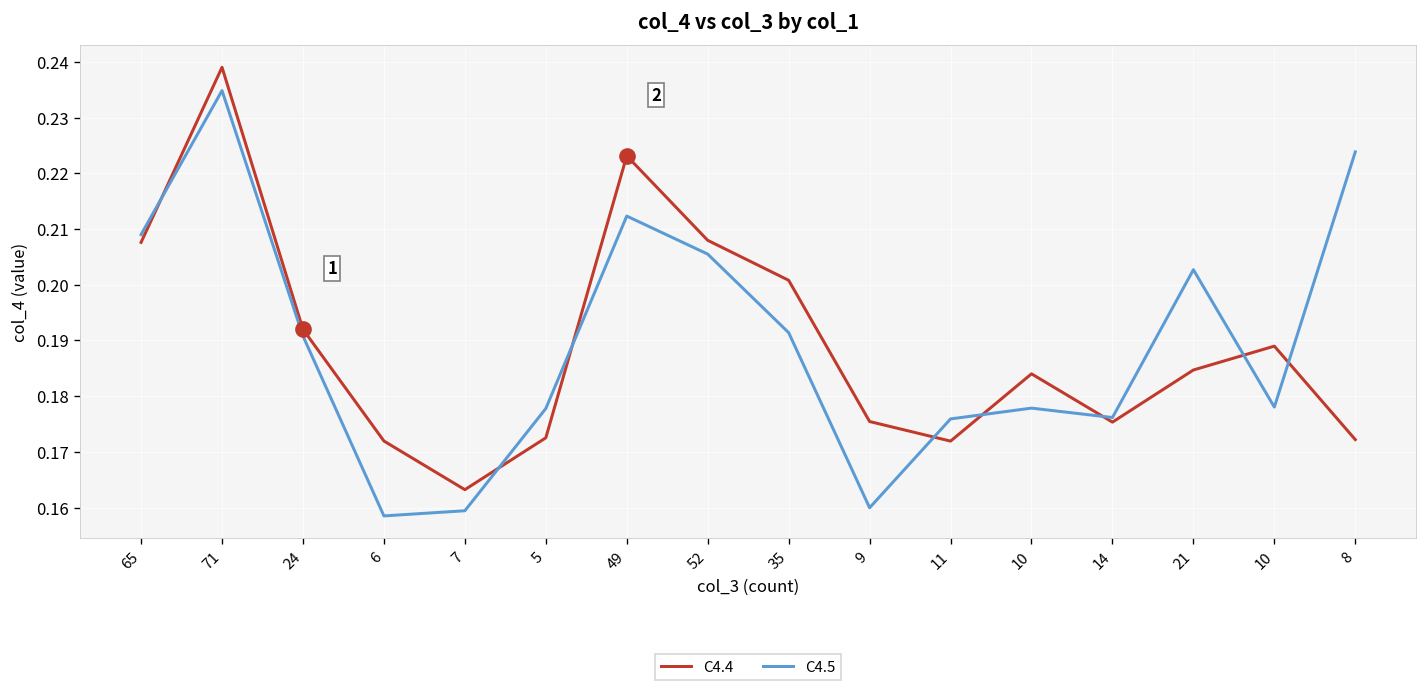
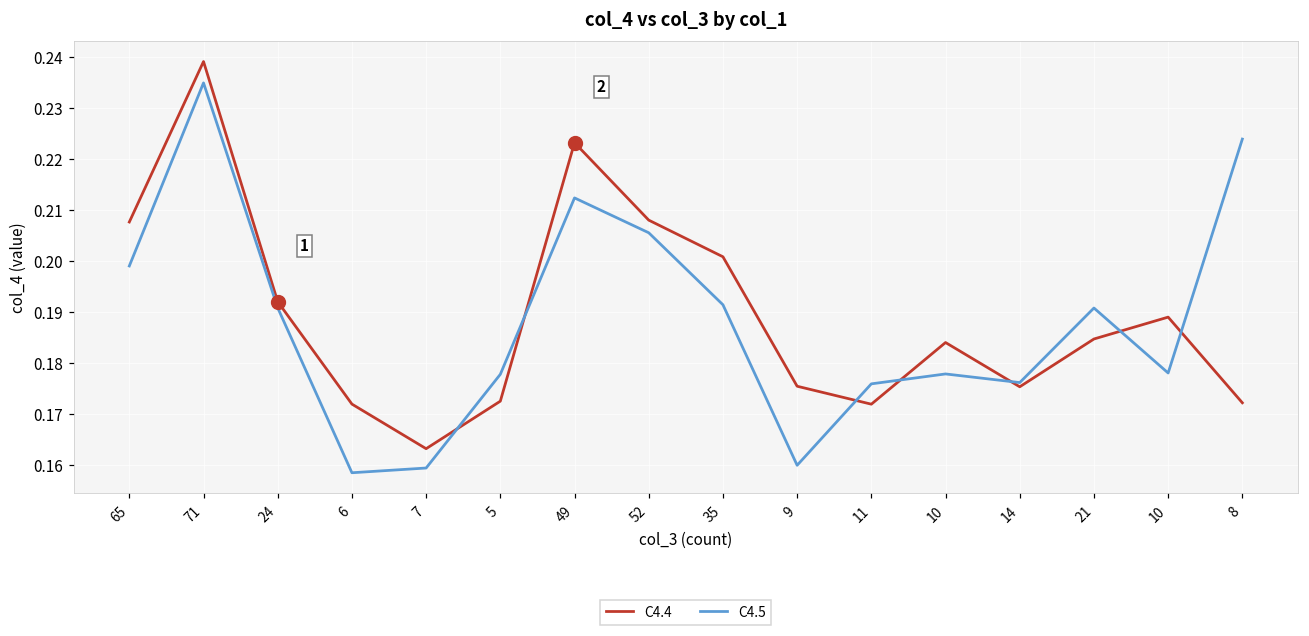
C4.5, 65: 0.209 -> 0.199
C4.5, 21: 0.203 -> 0.191
